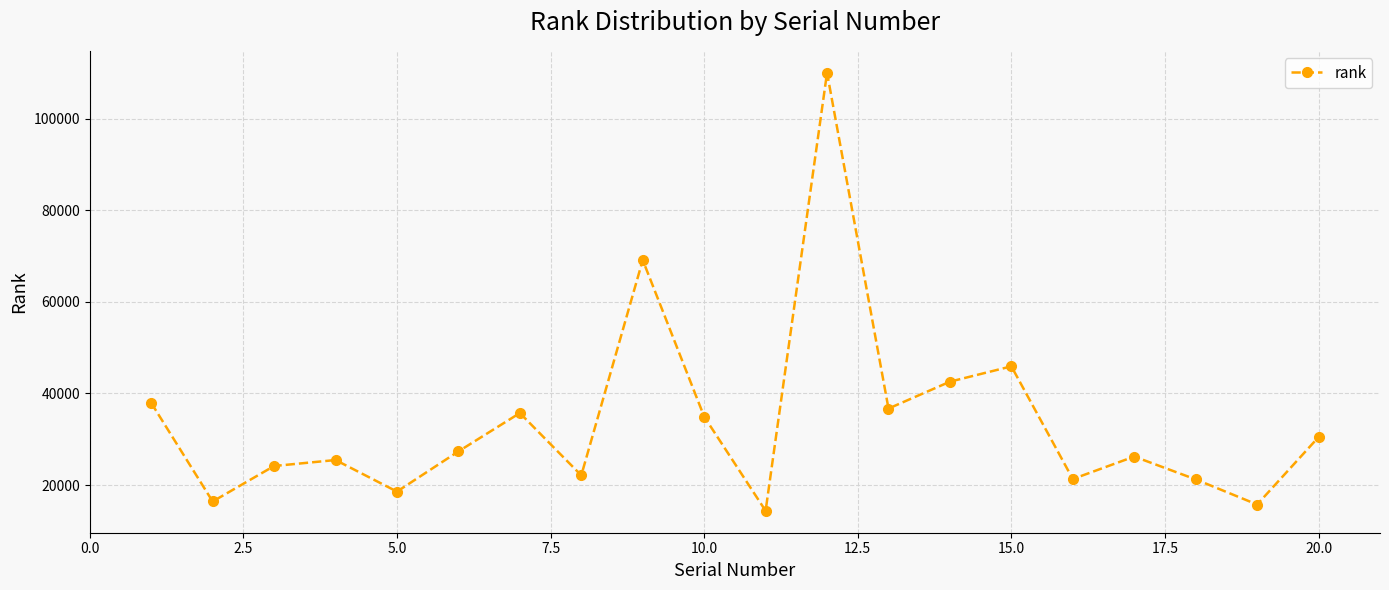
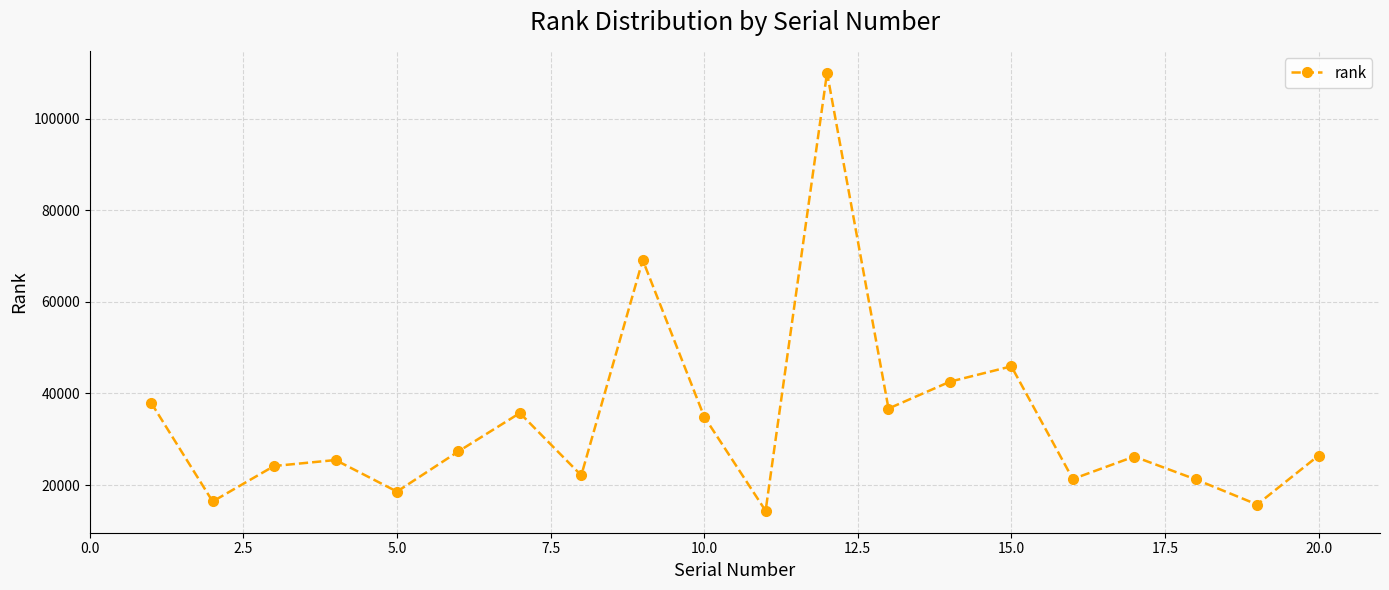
20.0: 30000 -> 26000
